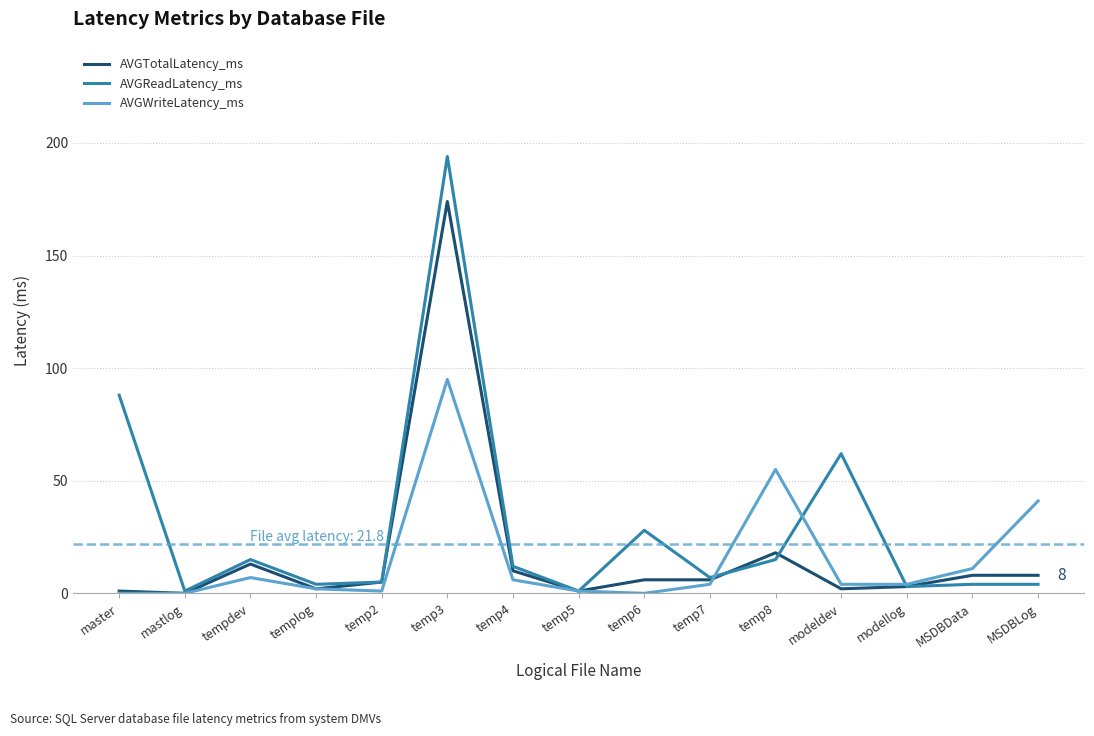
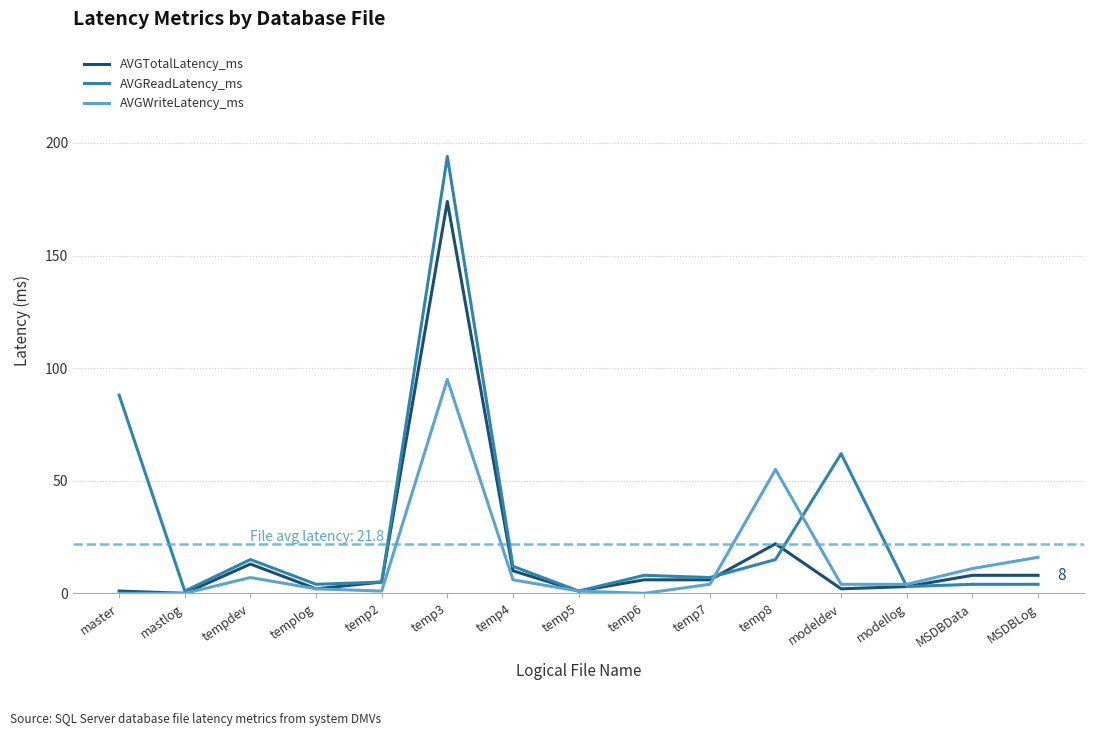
AVGReadLatency_ms, temp6: 28 -> 8
AVGTotalLatency_ms, temp8: 18 -> 22
AVGWriteLatency_ms, MSDBLog: 41 -> 16
